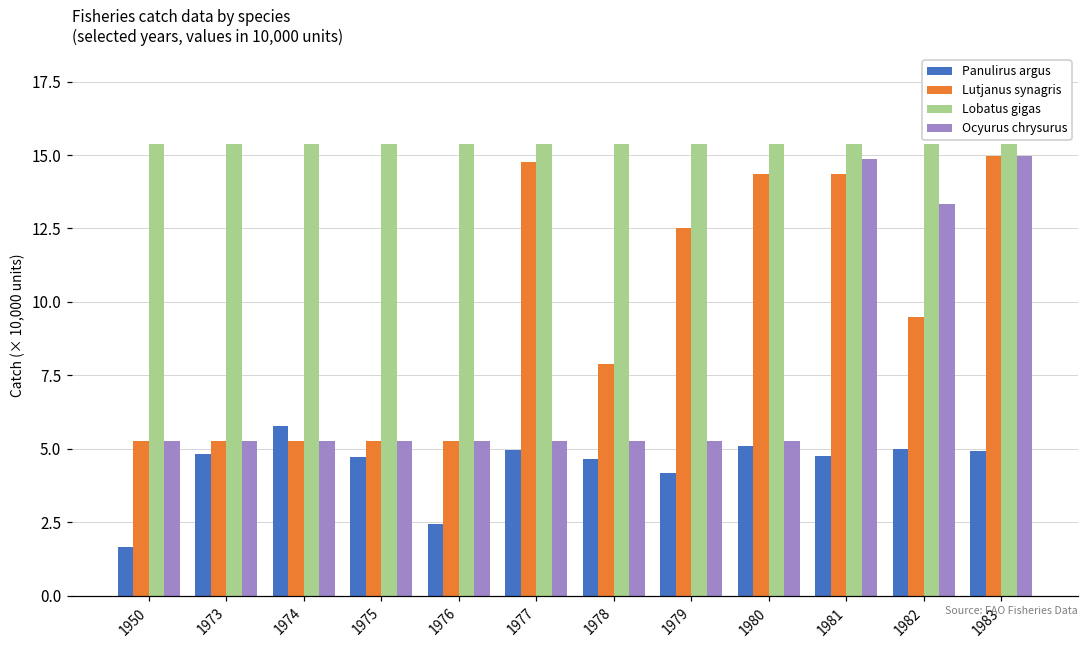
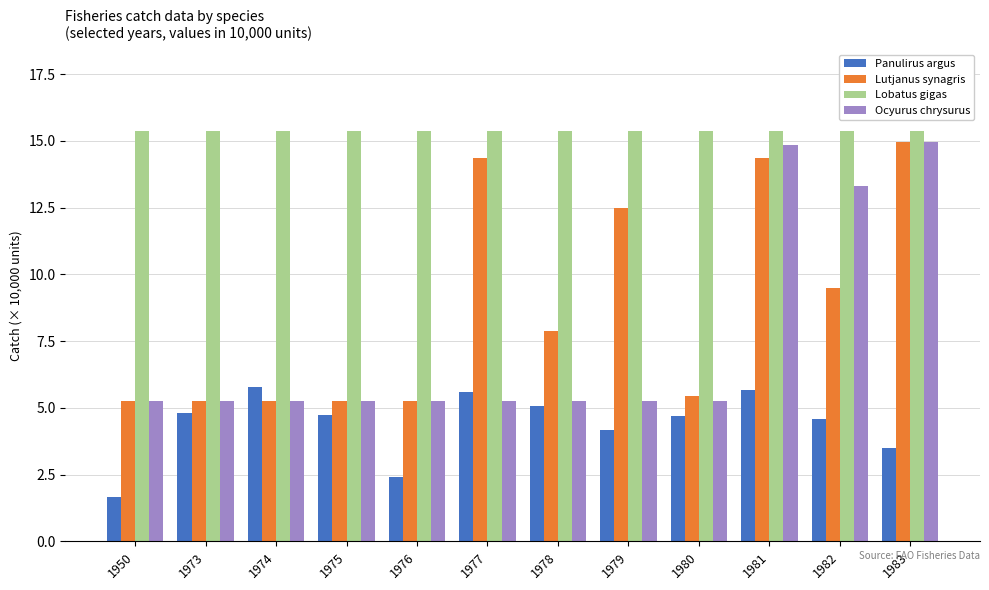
Panulirus argus, 1977: 4.9 -> 5.6
Lutjanus synagris, 1977: 14.8 -> 14.4
Panulirus argus, 1978: 4.7 -> 5.1
Panulirus argus, 1980: 5.1 -> 4.7
Lutjanus synagris, 1980: 14.4 -> 5.4
Panulirus argus, 1981: 4.7 -> 5.7
Panulirus argus, 1982: 5.0 -> 4.6
Panulirus argus, 1983: 4.9 -> 3.5
